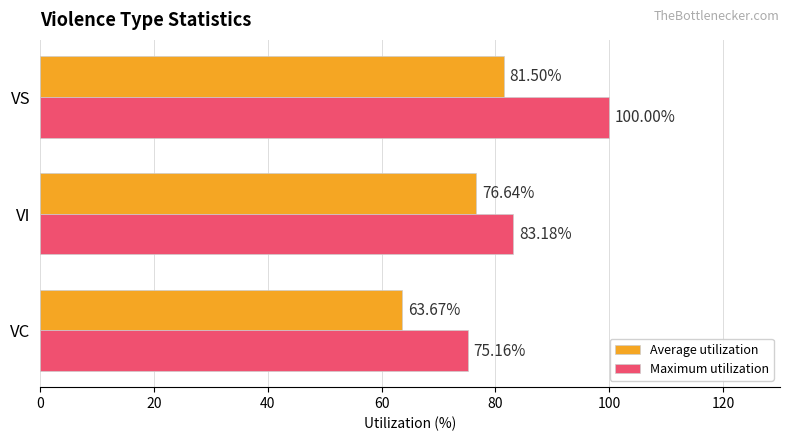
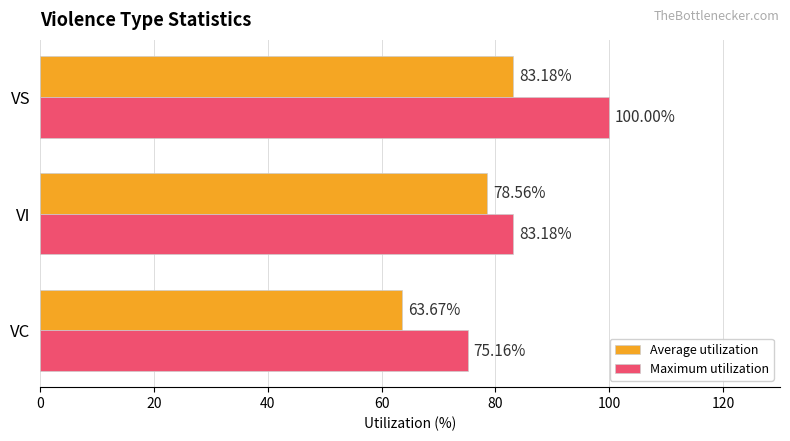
Average utilization, VS: 81.50% -> 83.18%
Average utilization, VI: 76.64% -> 78.56%
